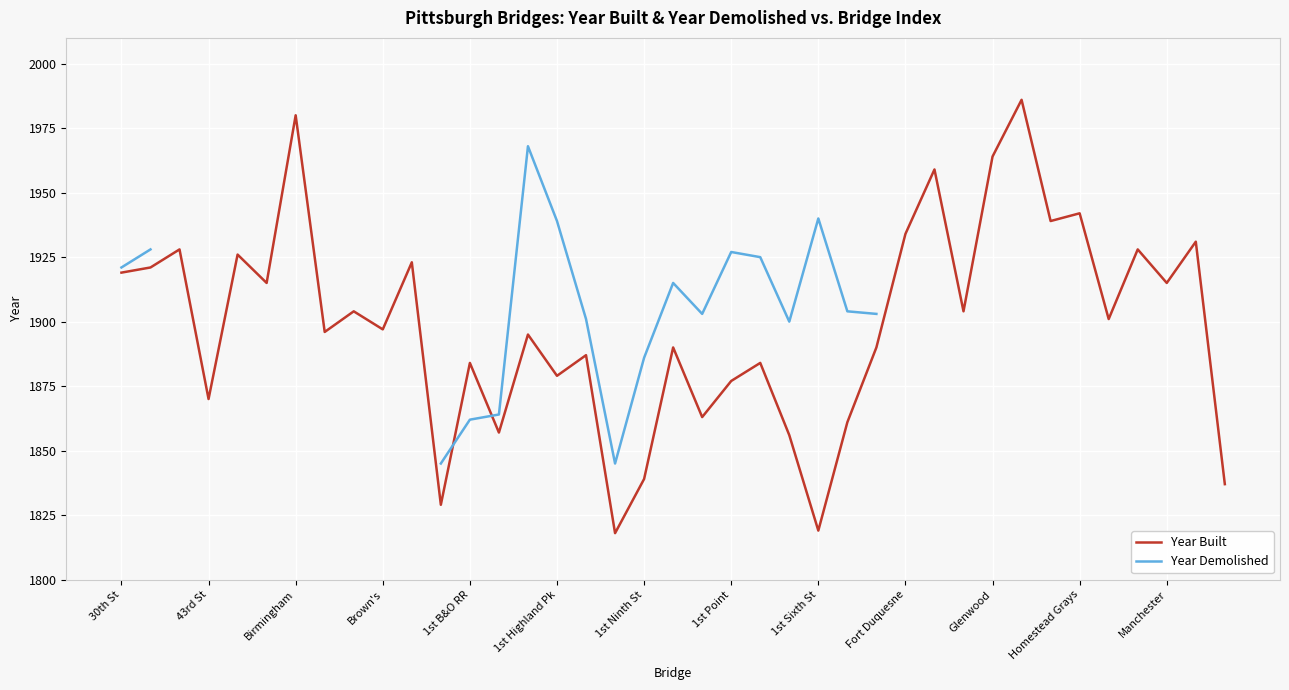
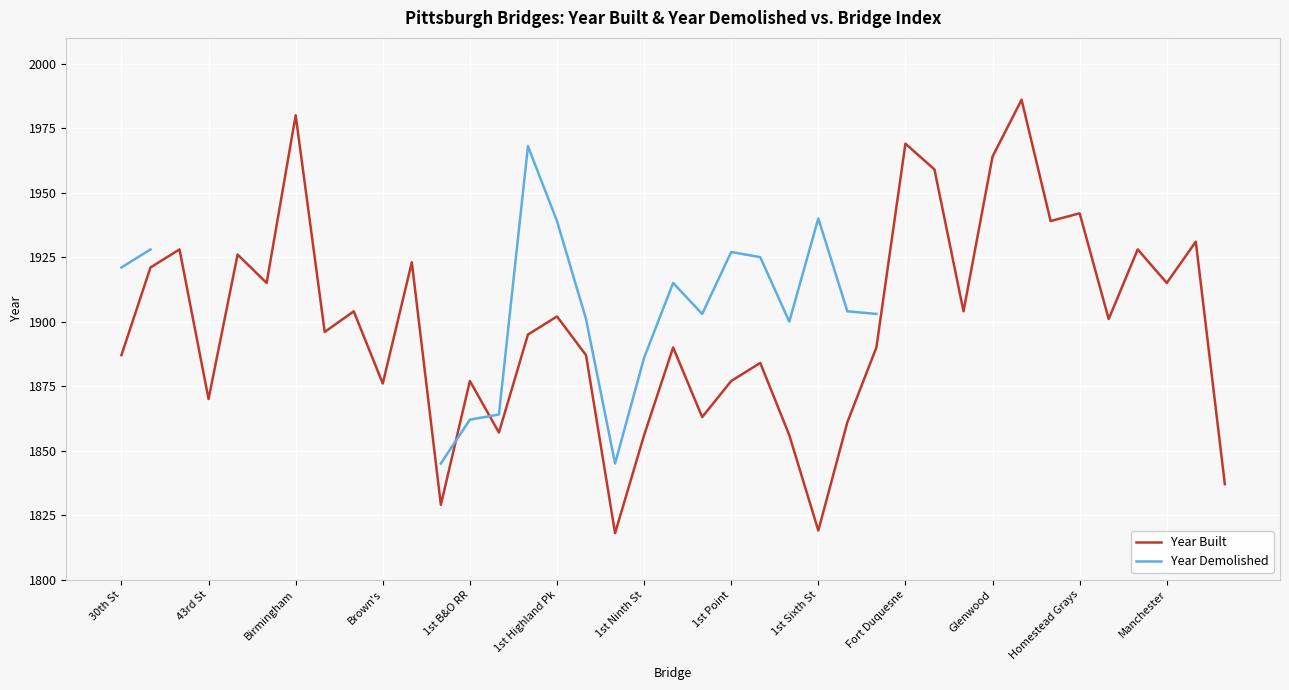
Year Built, 30th St: 1919 -> 1887
Year Built, Brown's: 1897 -> 1876
Year Built, 1st B&O RR: 1884 -> 1877
Year Built, 1st Highland Pk: 1879 -> 1902
Year Built, 1st Ninth St: 1839 -> 1856
Year Built, Fort Duquesne: 1934 -> 1969
